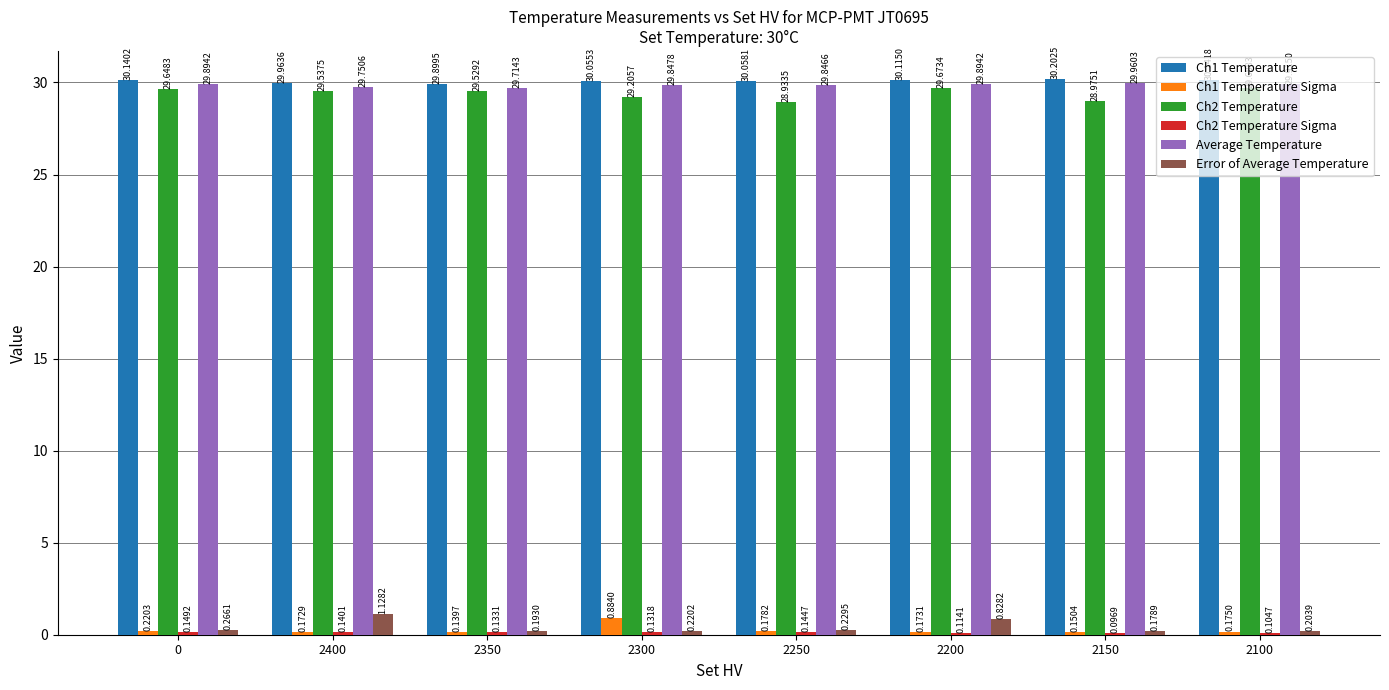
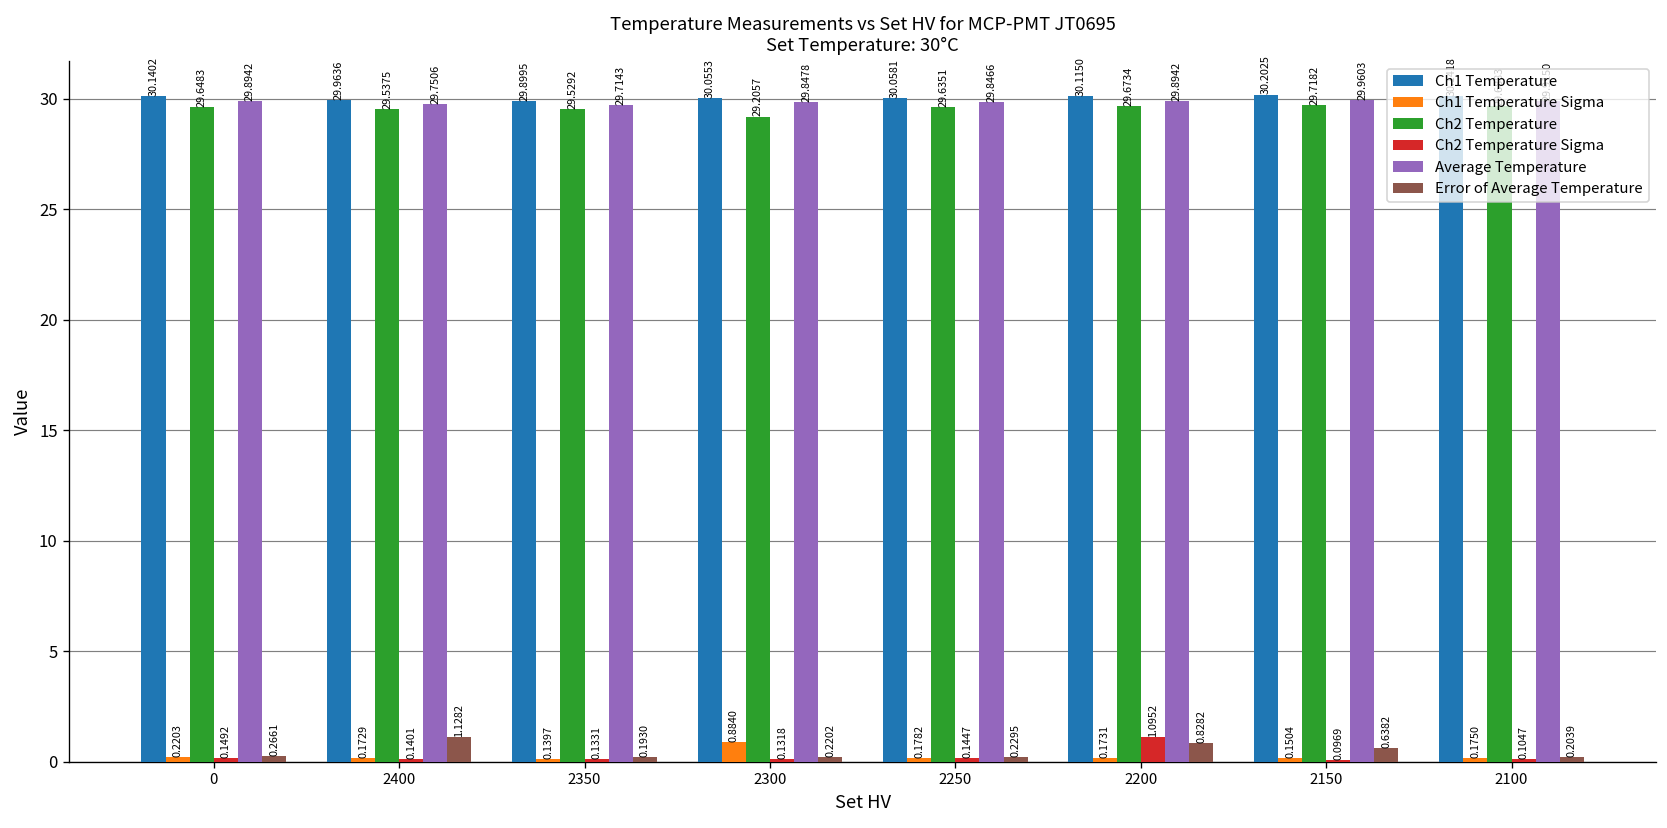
Ch2 Temperature, 2250: 28.9335 -> 29.6351
Ch2 Temperature Sigma, 2200: 0.1141 -> 1.0952
Ch2 Temperature, 2150: 28.9751 -> 29.7182
Error of Average Temperature, 2150: 0.1789 -> 0.6382
